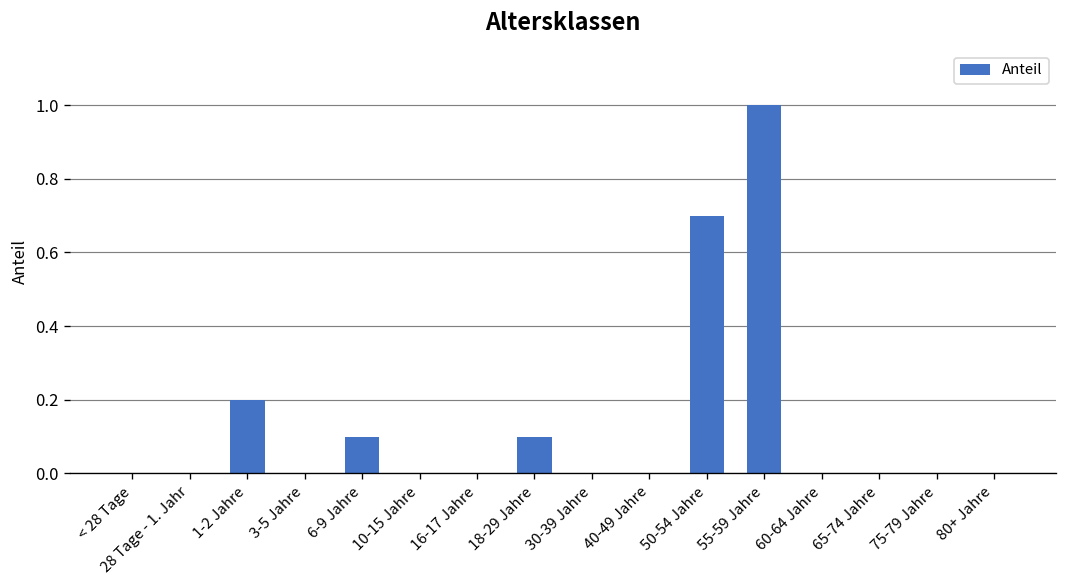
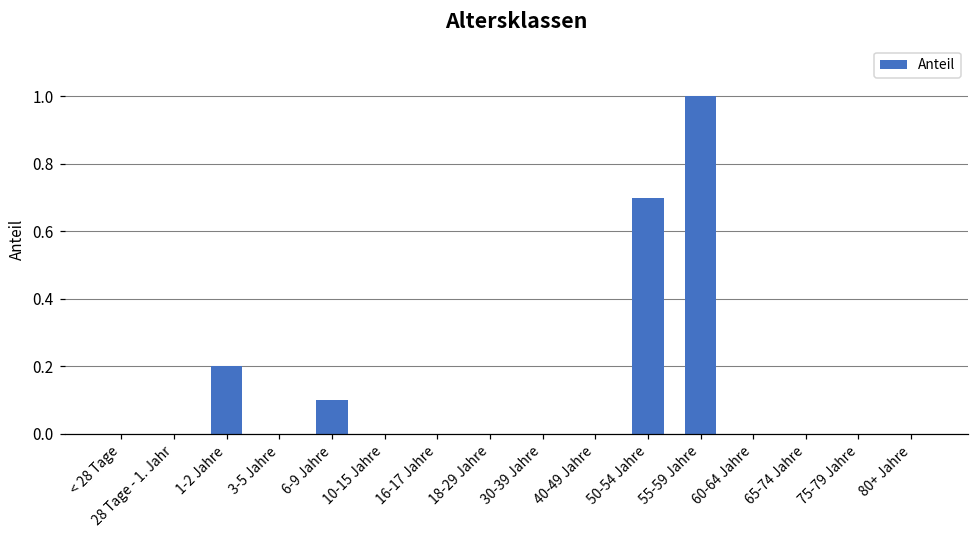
18-29 Jahre: 0.1 -> 0.0
